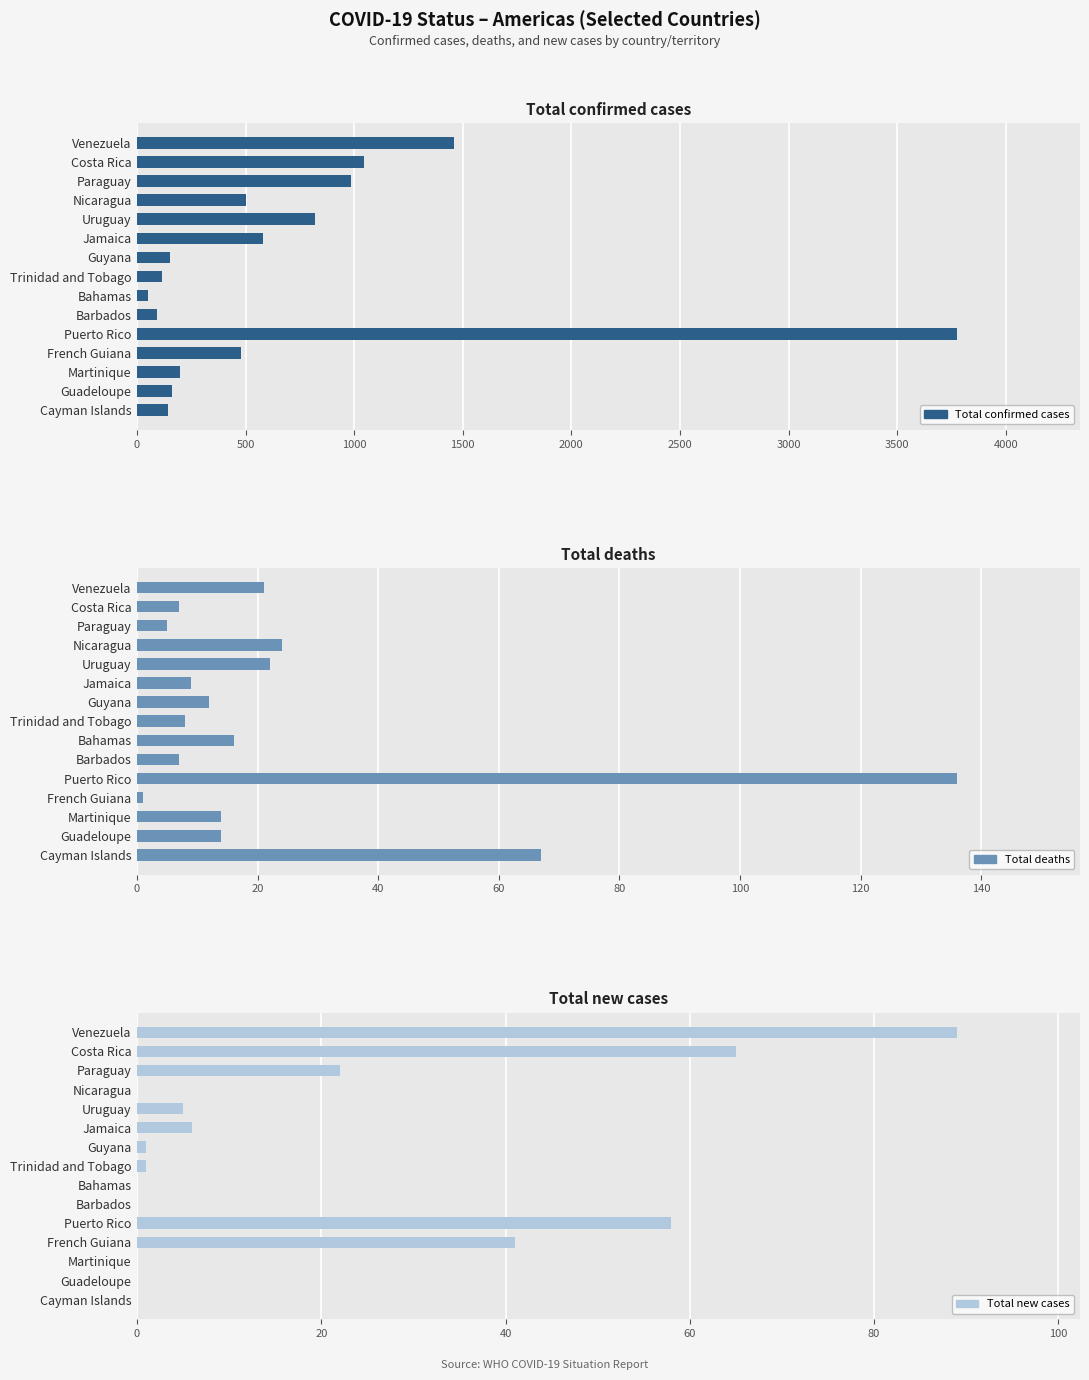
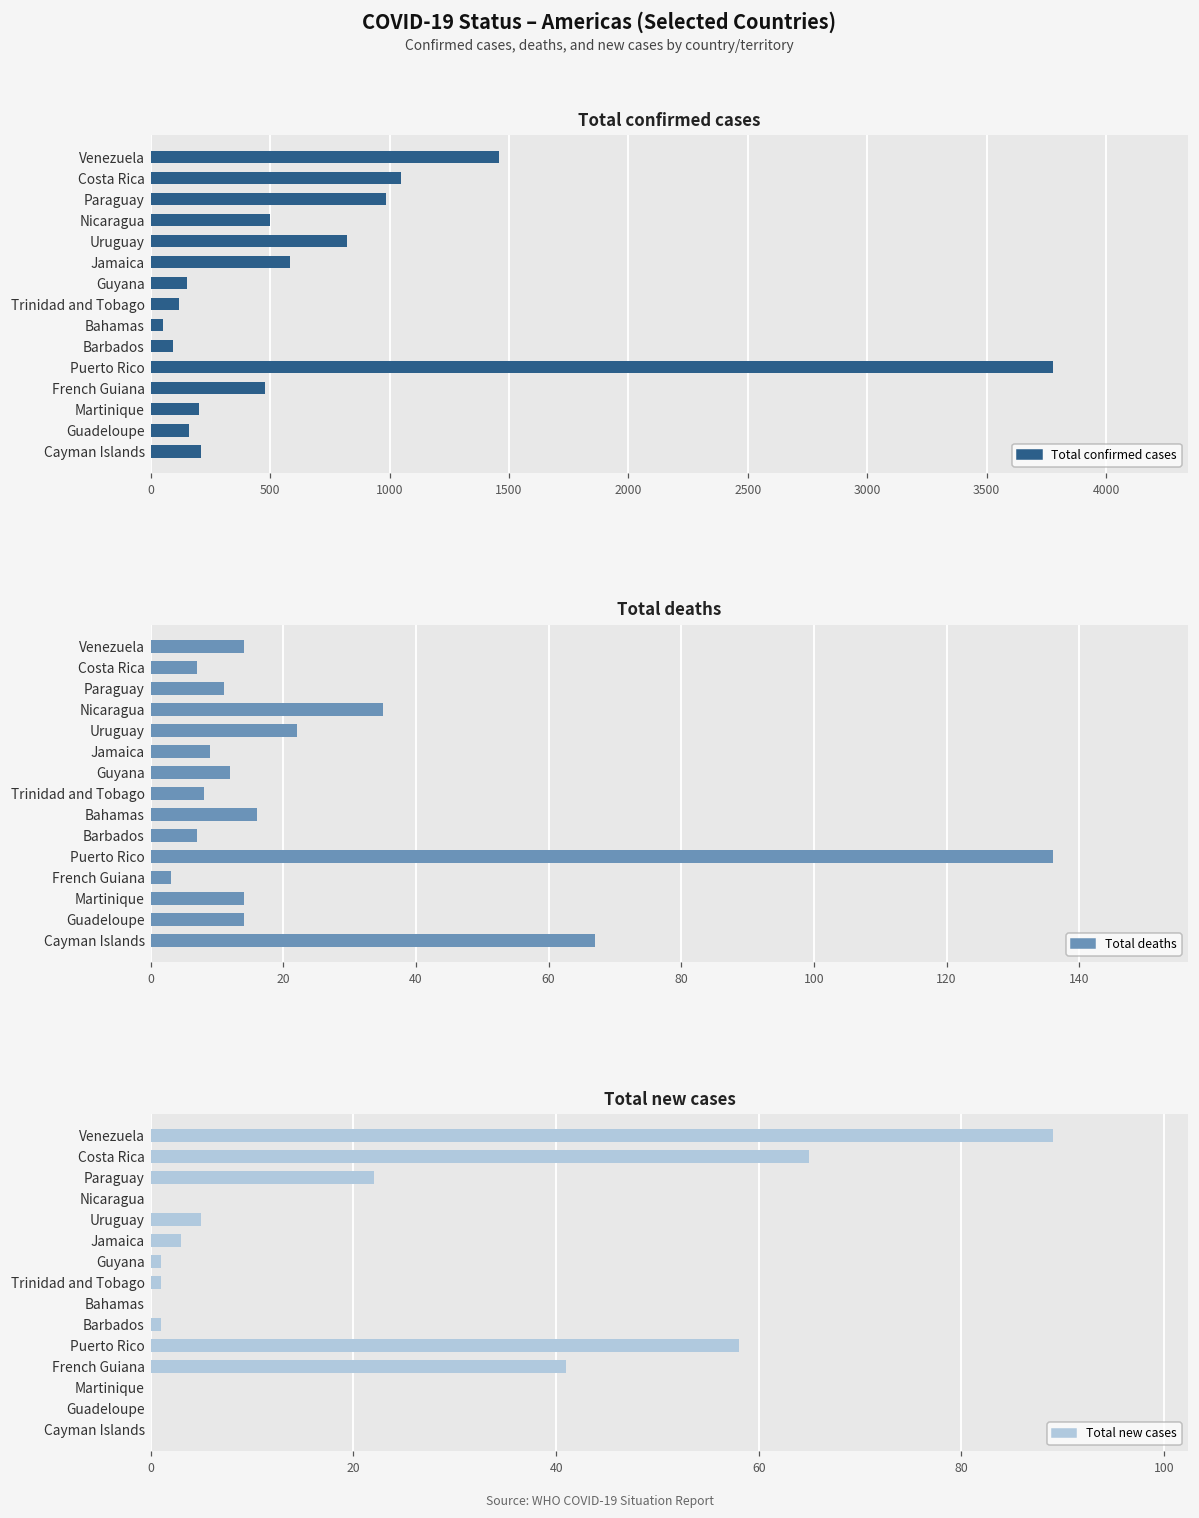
Total confirmed cases, Cayman Islands: 140 -> 210
Total deaths, Venezuela: 21 -> 14
Total deaths, Paraguay: 5 -> 11
Total deaths, Nicaragua: 24 -> 35
Total deaths, French Guiana: 1 -> 3
Total new cases, Jamaica: 6 -> 3
Total new cases, Barbados: 0 -> 1
